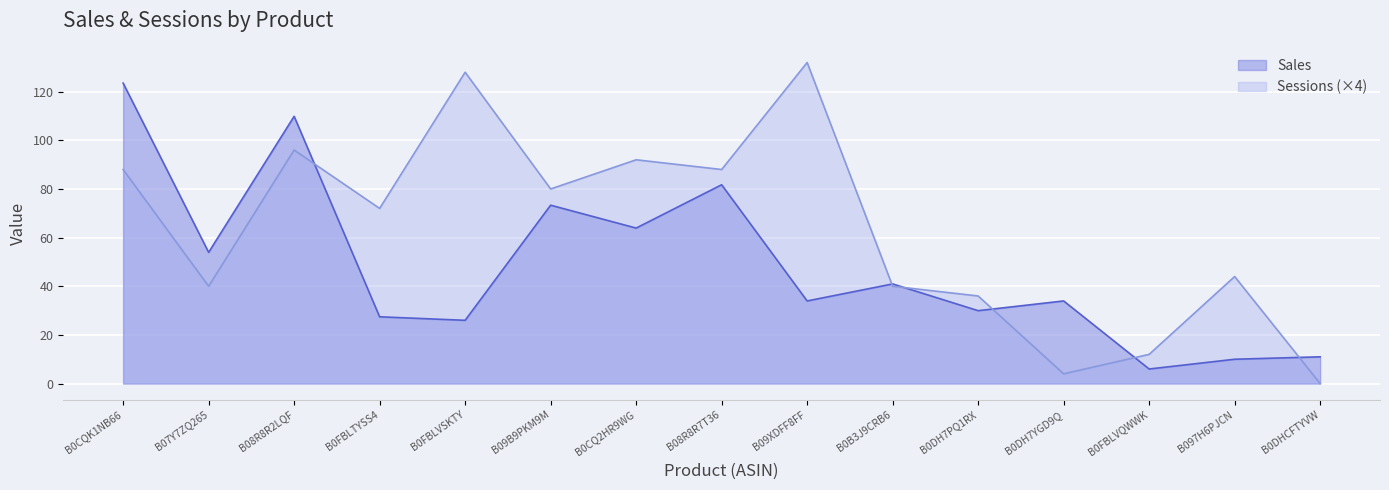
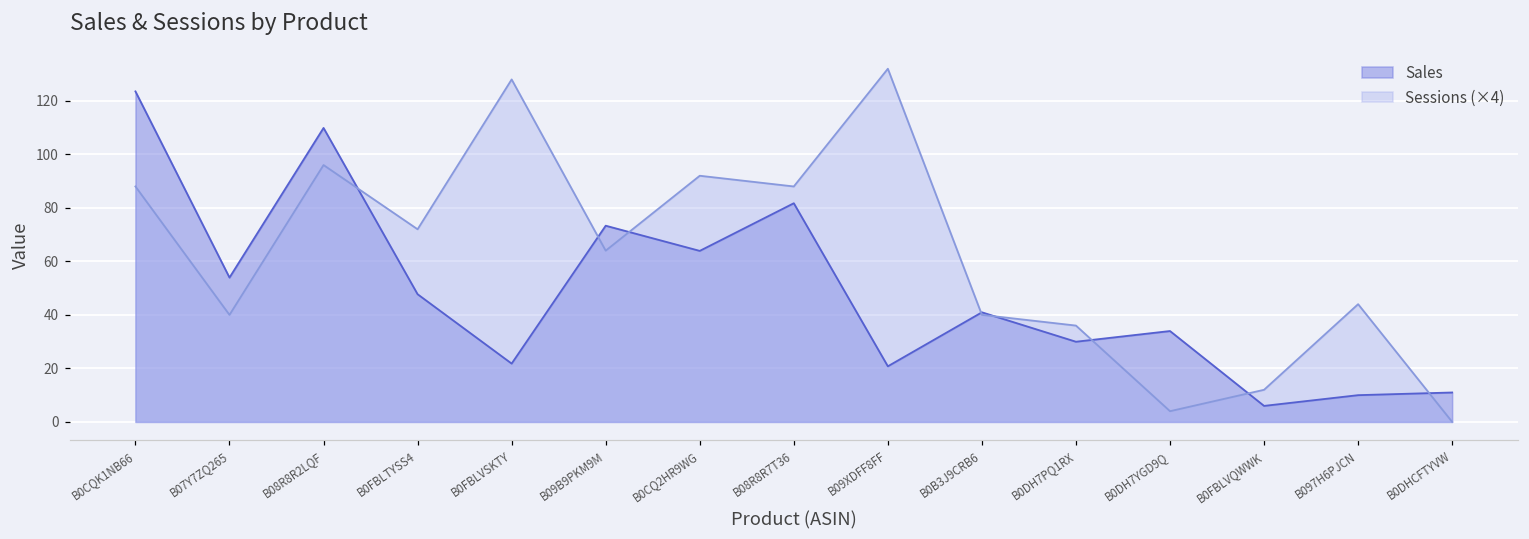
Sales, B0FBLTYSS4: 27 -> 48
Sales, B0FBLVSKTY: 26 -> 22
Sessions (×4), B09B9PKM9M: 80 -> 64
Sales, B09XDFF8FF: 34 -> 21
